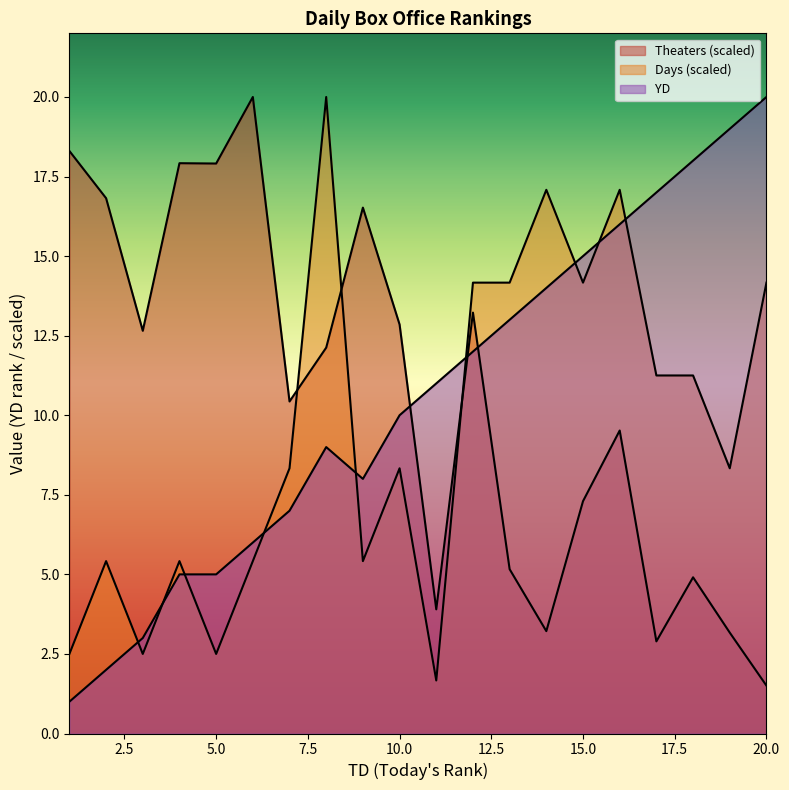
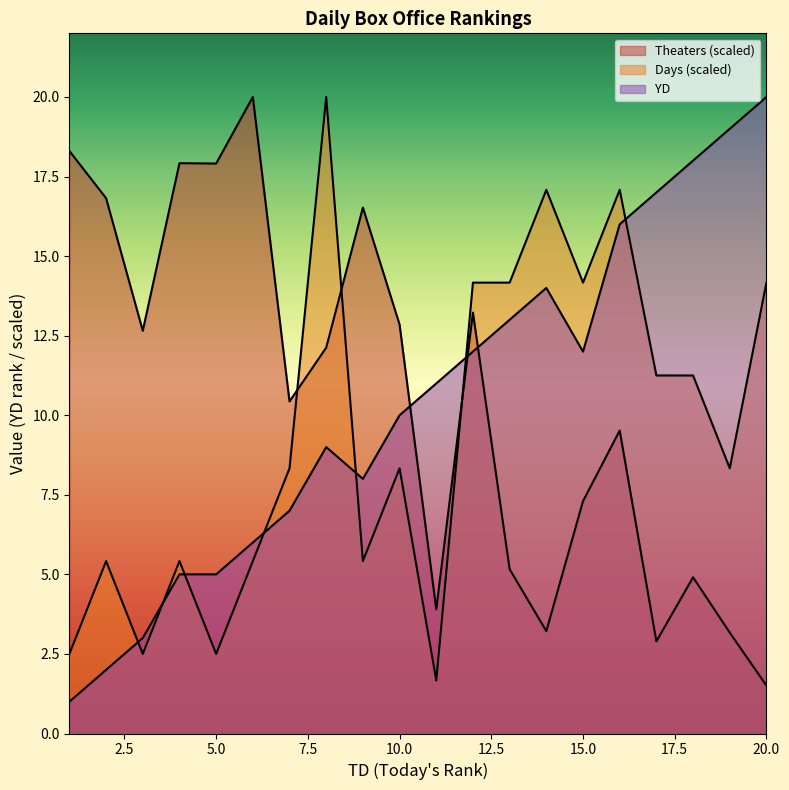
YD, 15.0: 15 -> 12
